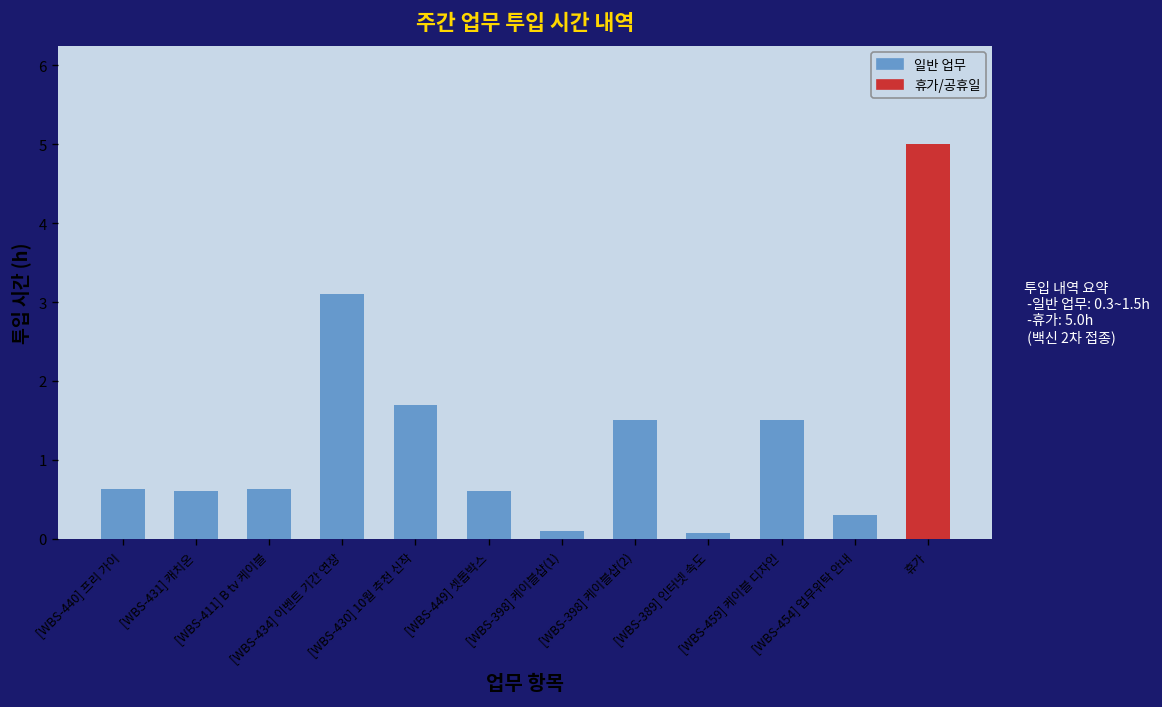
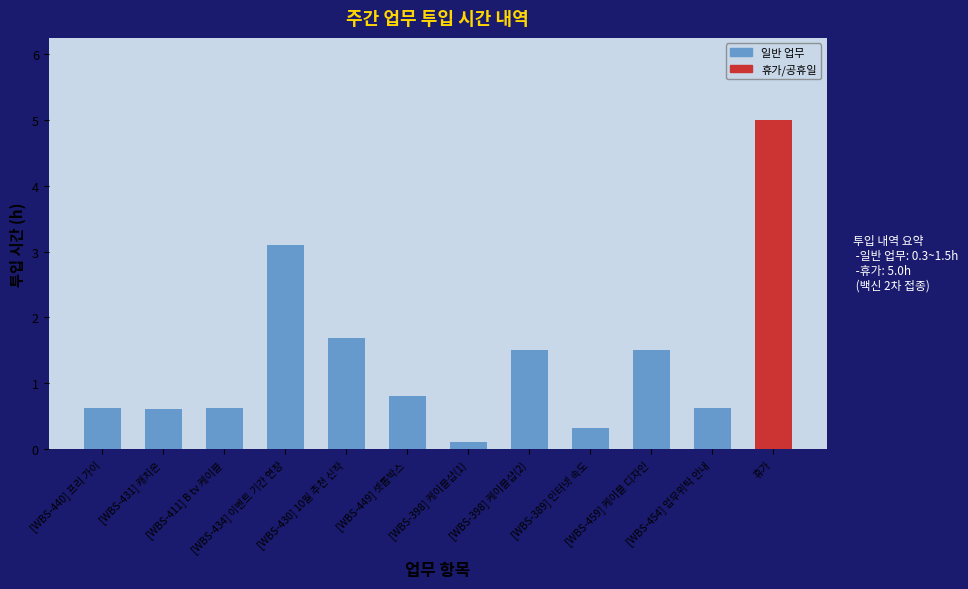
[WBS-449] 셋톱박스: 0.6 -> 0.8
[WBS-389] 인터넷 속도: 0.1 -> 0.3
[WBS-454] 업무위탁 안내: 0.3 -> 0.6
